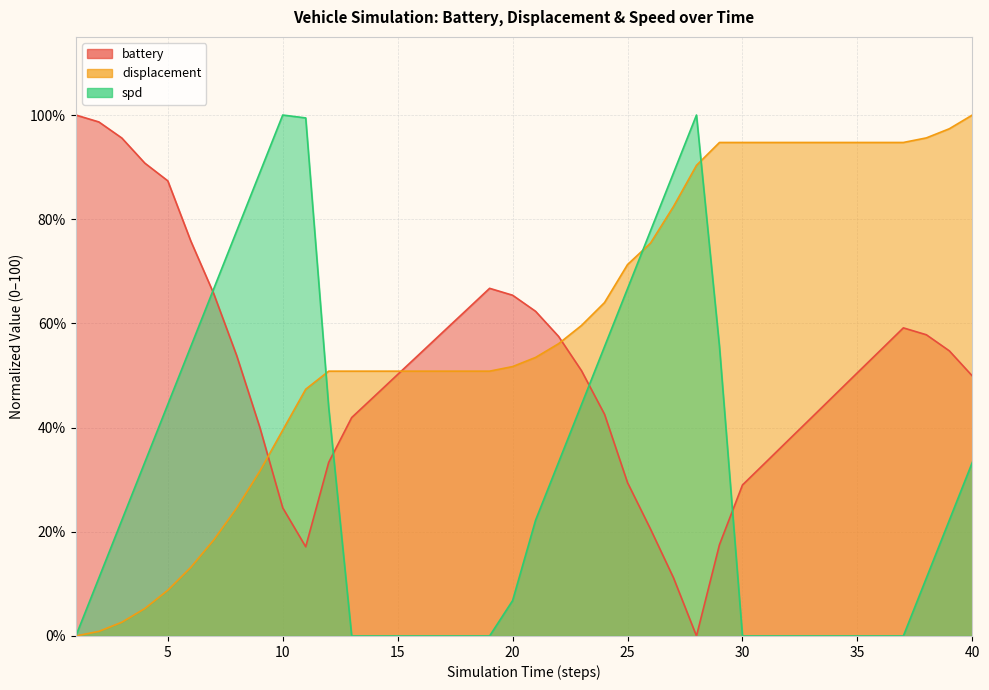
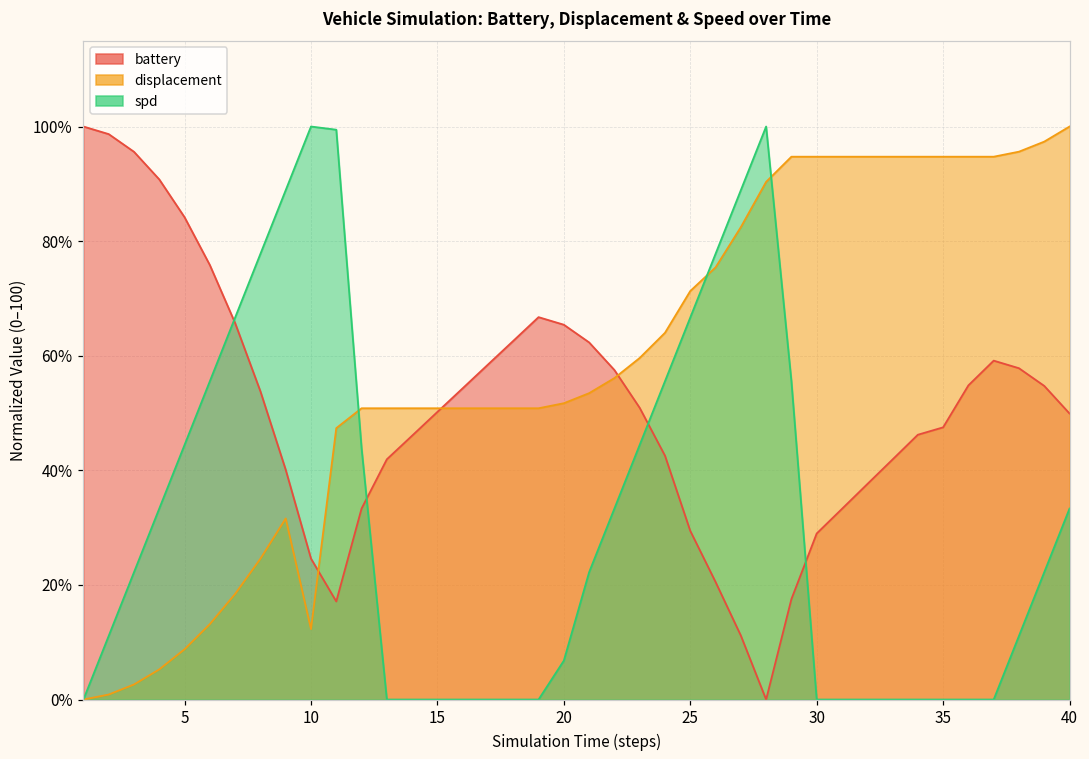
battery, 5: 87% -> 84%
displacement, 10: 40% -> 12%
battery, 35: 51% -> 48%
